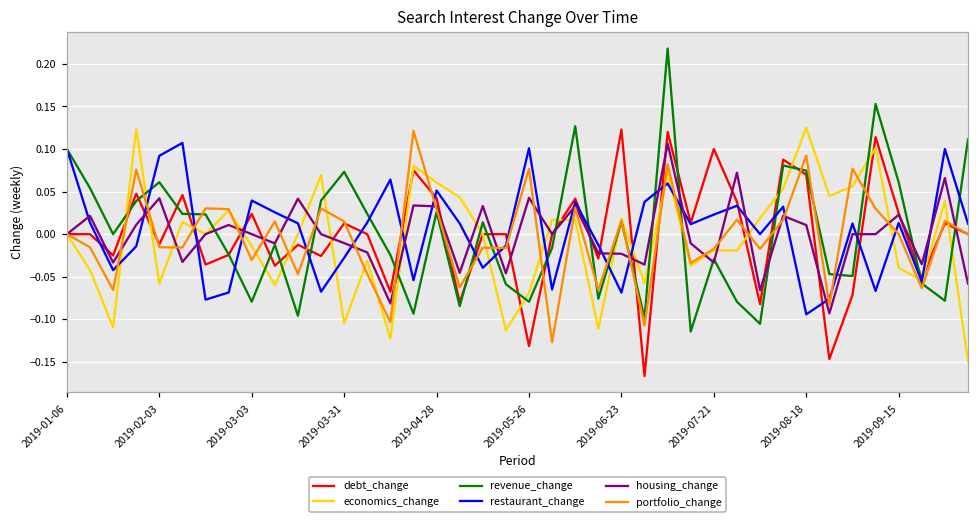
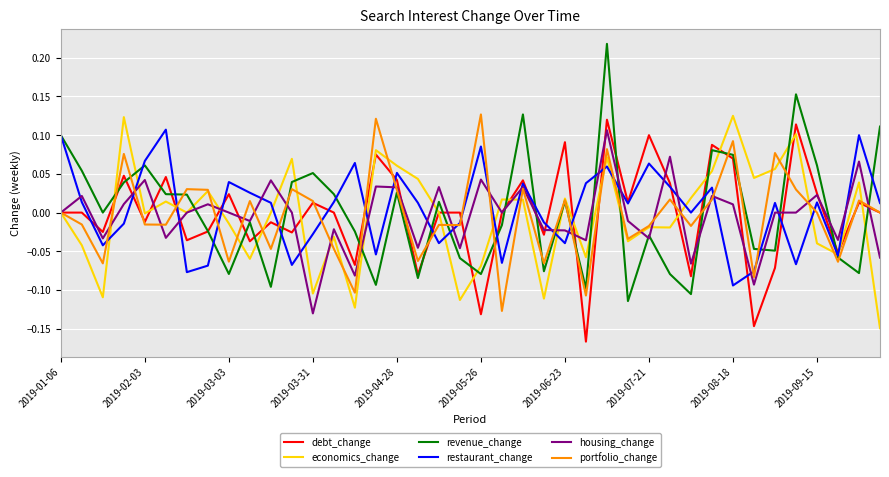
economics_change, 2019-02-03: -0.06 -> 0.00
restaurant_change, 2019-02-03: 0.09 -> 0.07
portfolio_change, 2019-03-03: -0.03 -> -0.06
revenue_change, 2019-03-31: 0.07 -> 0.05
housing_change, 2019-03-31: -0.01 -> -0.13
restaurant_change, 2019-05-26: 0.10 -> 0.09
portfolio_change, 2019-05-26: 0.08 -> 0.13
debt_change, 2019-06-23: 0.12 -> 0.09
restaurant_change, 2019-06-23: -0.07 -> -0.04
restaurant_change, 2019-07-21: 0.02 -> 0.06
